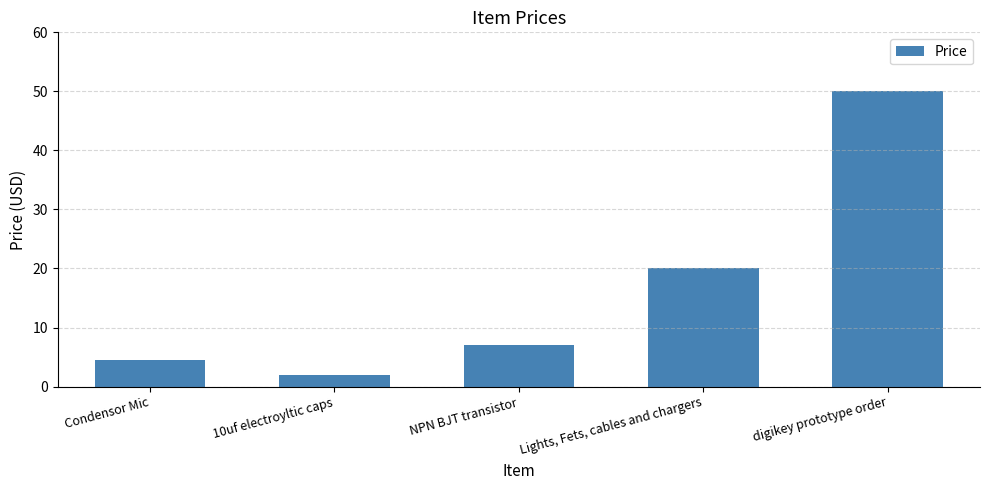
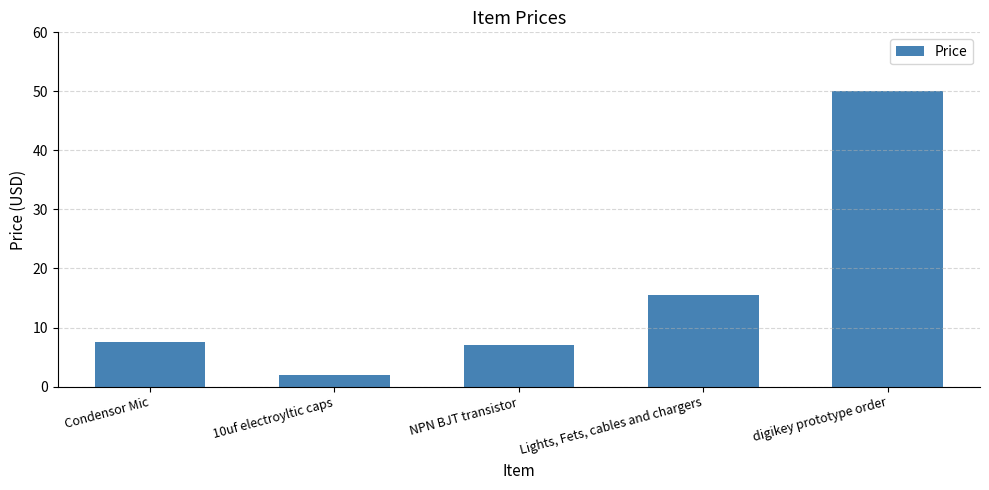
Condensor Mic: 5 -> 8
Lights, Fets, cables and chargers: 20 -> 16
